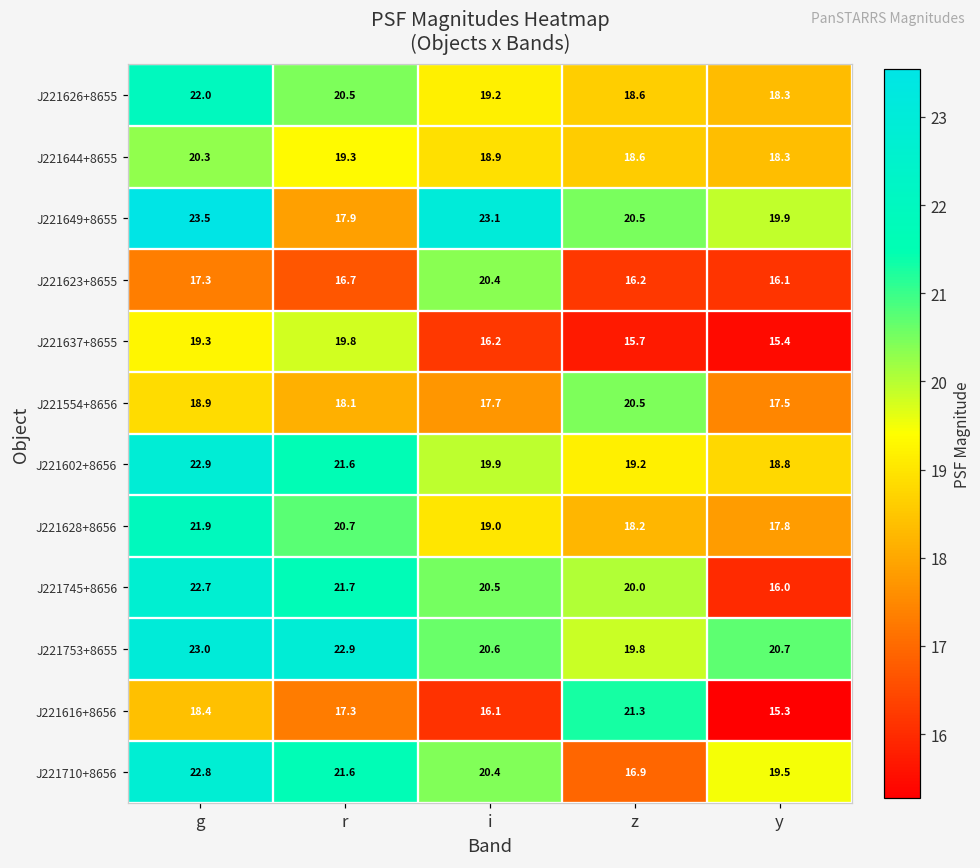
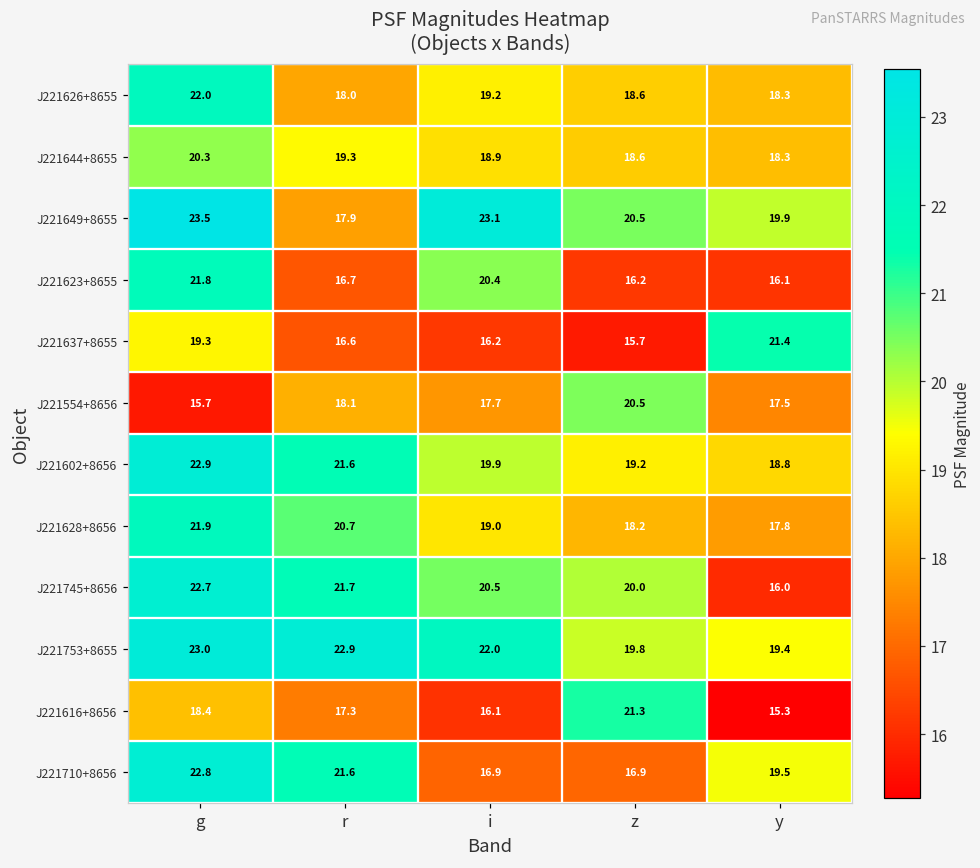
J221626+8655, r: 20.5 -> 18.0
J221623+8655, g: 17.3 -> 21.8
J221637+8655, r: 19.8 -> 16.6
J221637+8655, y: 15.4 -> 21.4
J221554+8656, g: 18.9 -> 15.7
J221753+8655, i: 20.6 -> 22.0
J221753+8655, y: 20.7 -> 19.4
J221710+8656, i: 20.4 -> 16.9
